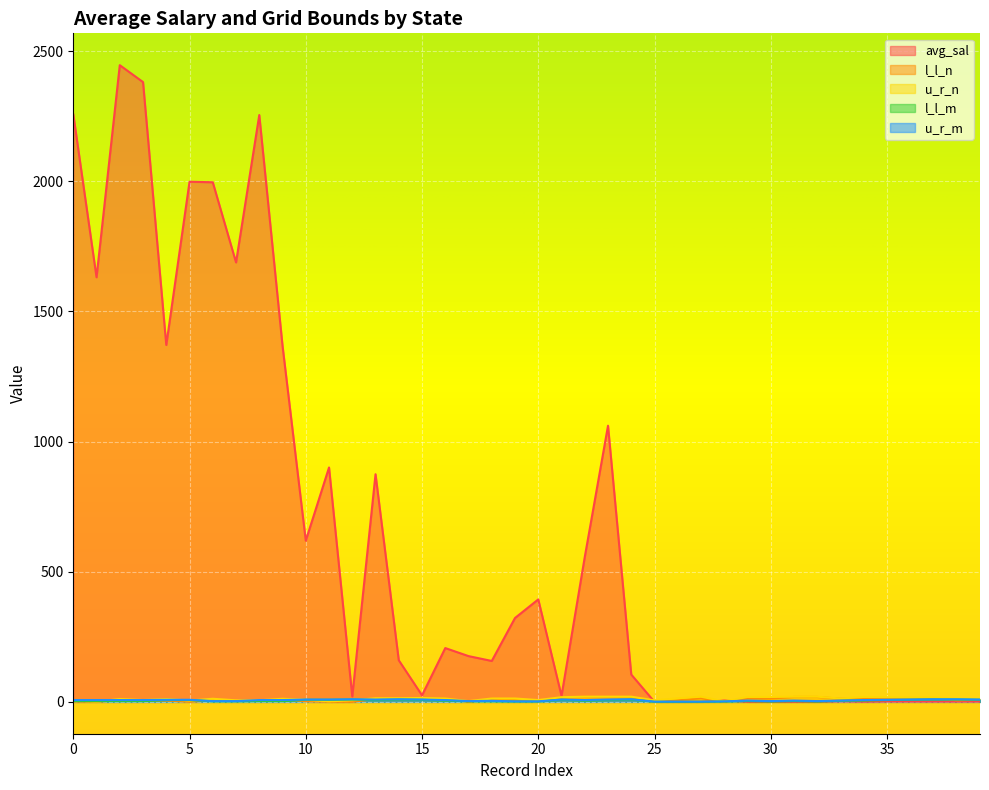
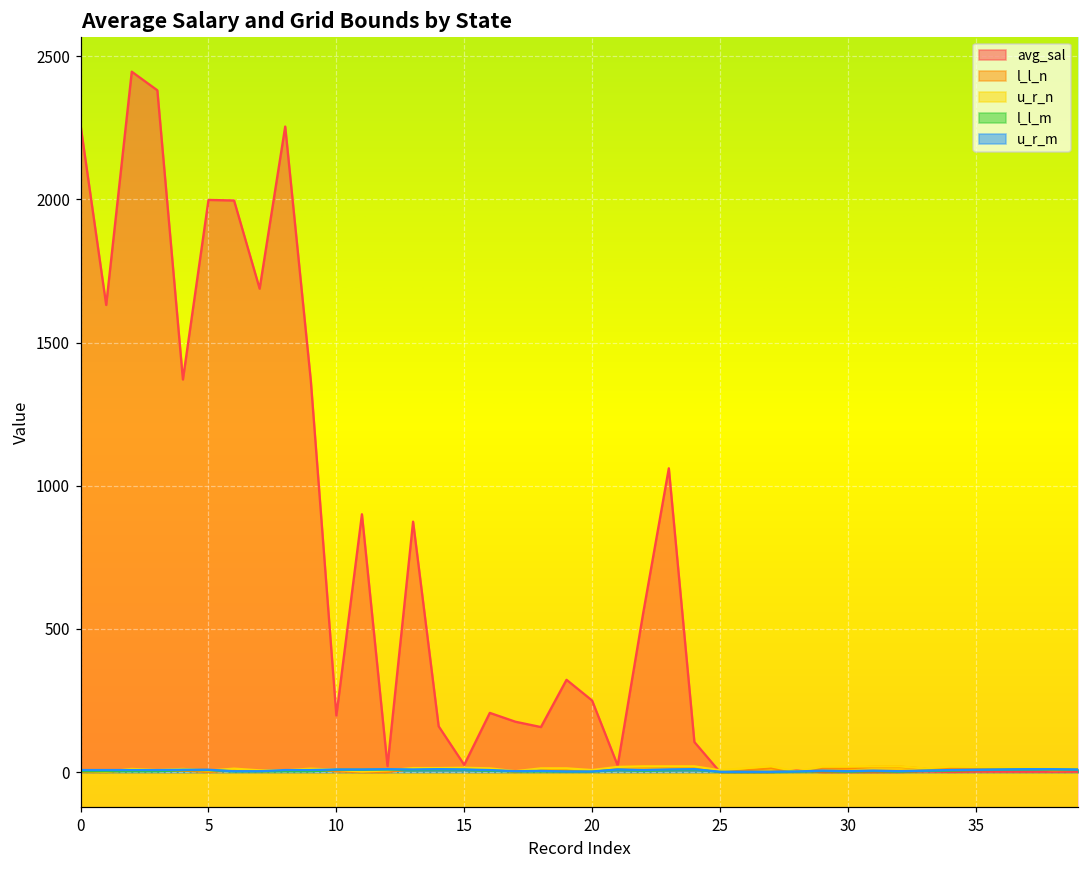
avg_sal, 10: 620 -> 200
avg_sal, 20: 390 -> 250
